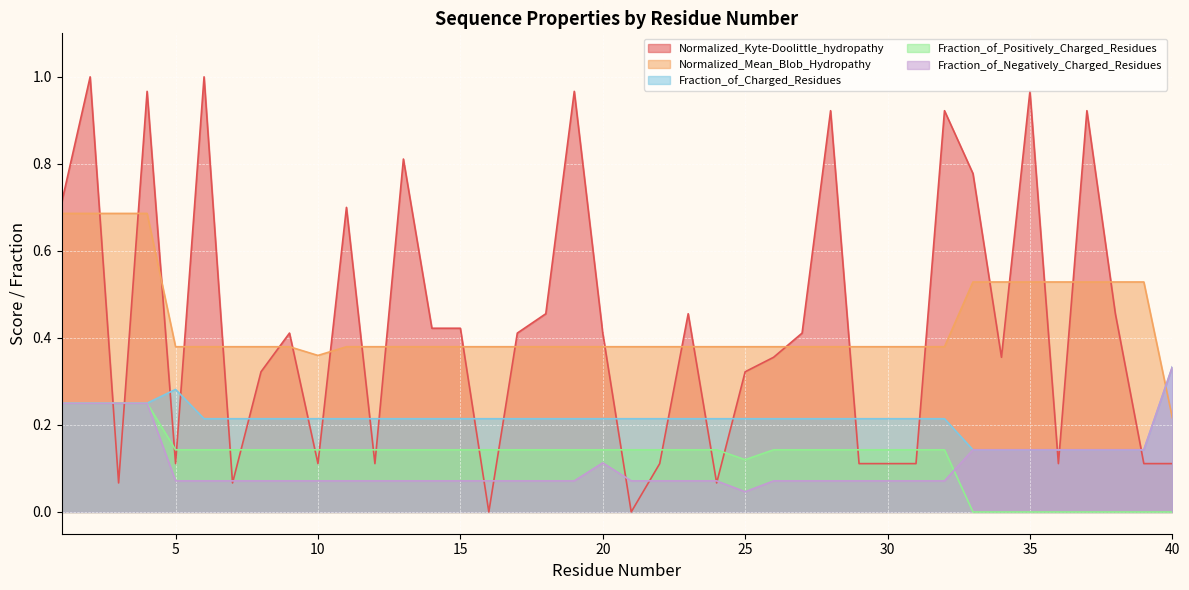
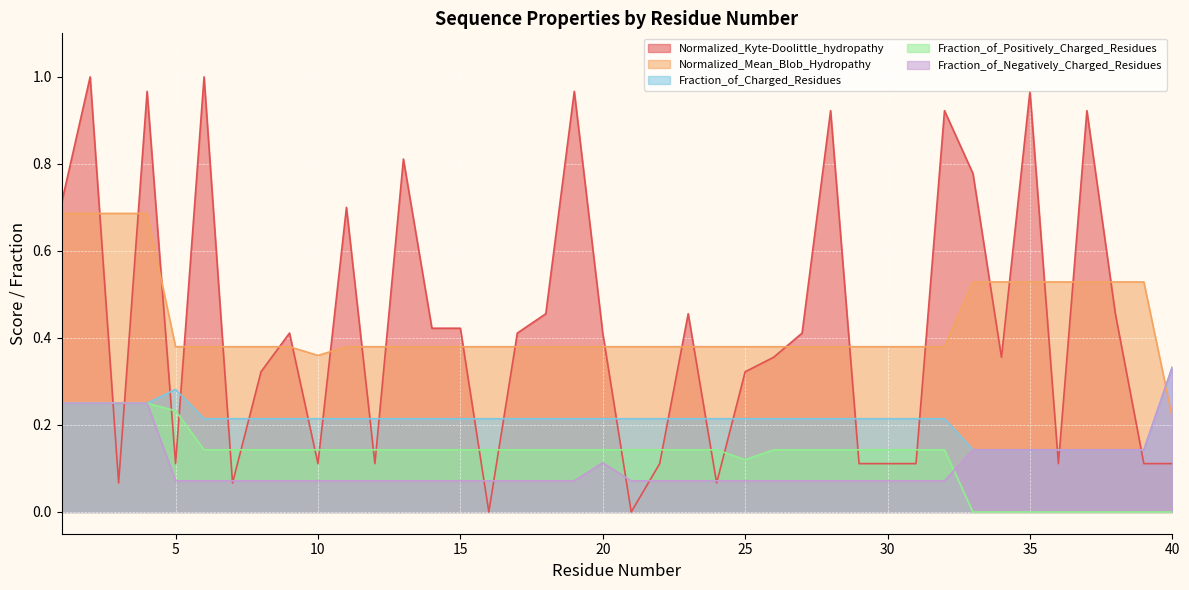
Fraction_of_Positively_Charged_Residues, 5: 0.14 -> 0.23
Fraction_of_Negatively_Charged_Residues, 25: 0.05 -> 0.07
